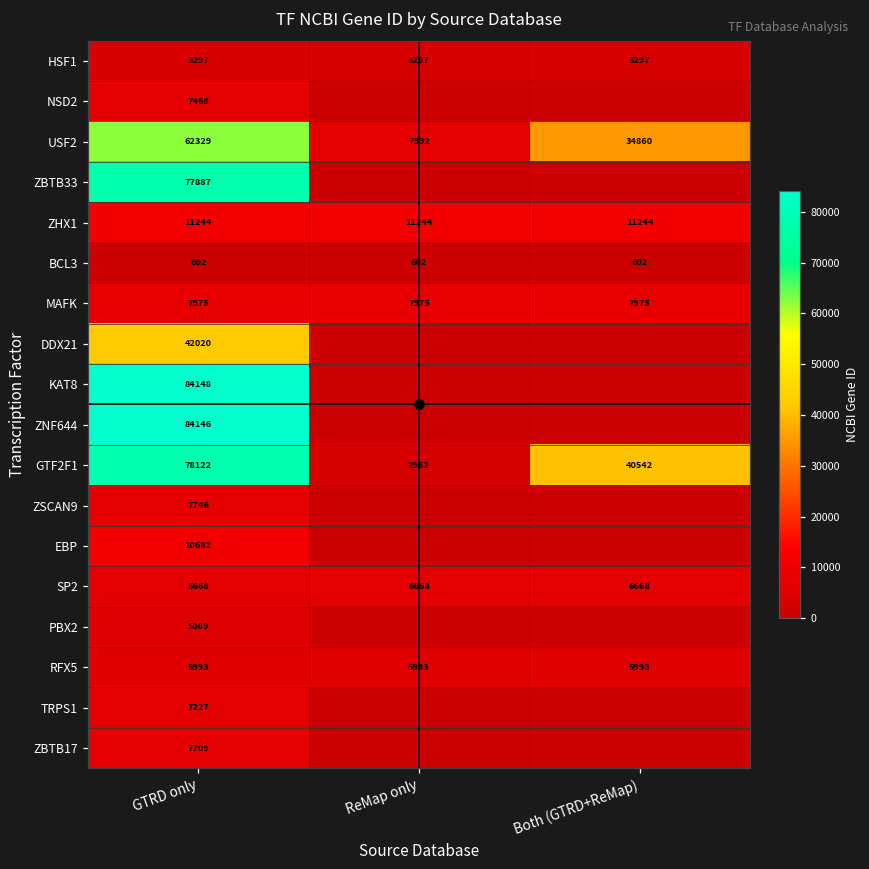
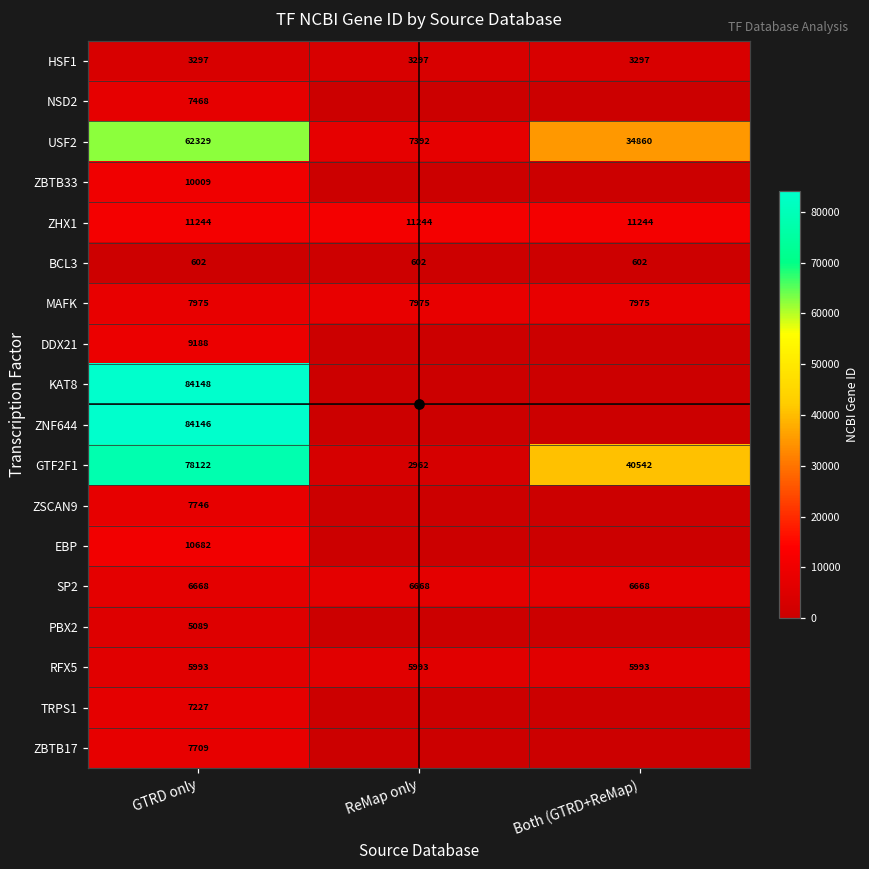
ZBTB33, GTRD only: 77887 -> 10009
DDX21, GTRD only: 42020 -> 9188
